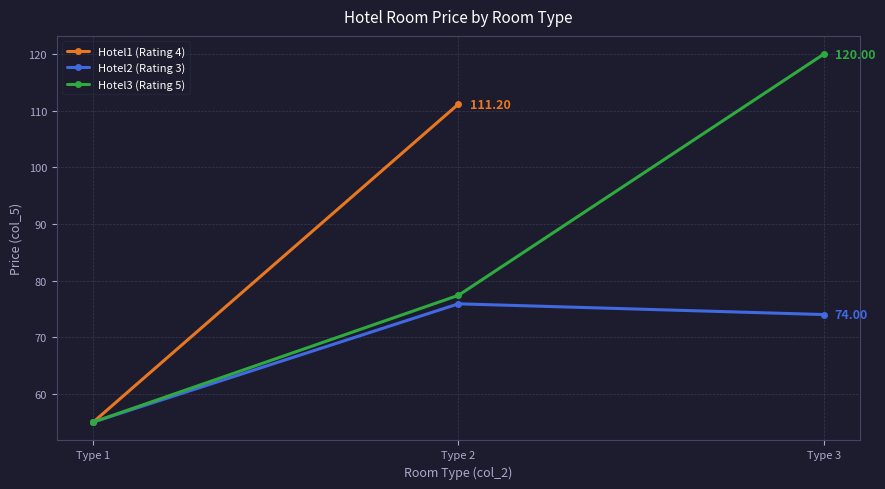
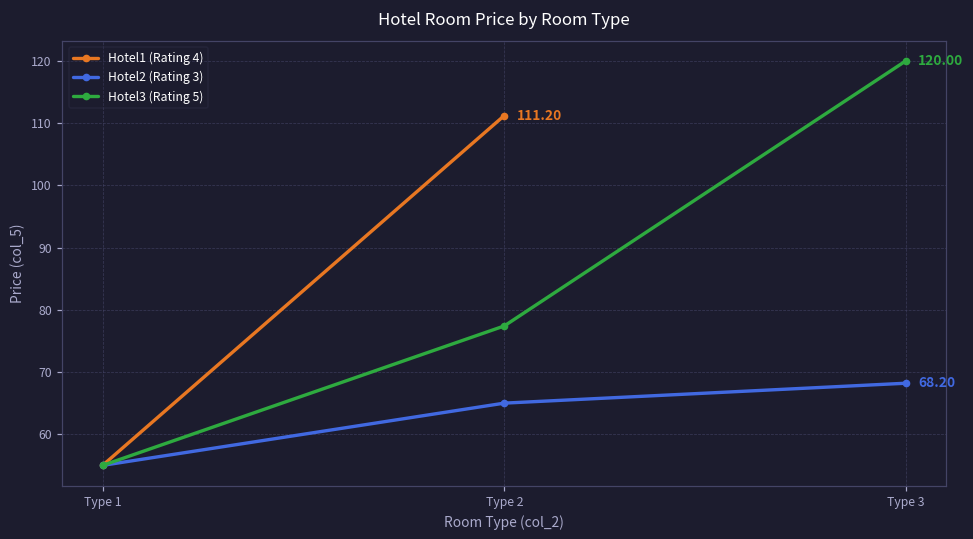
Hotel2 (Rating 3), Type 2: 76 -> 65
Hotel2 (Rating 3), Type 3: 74.00 -> 68.20
